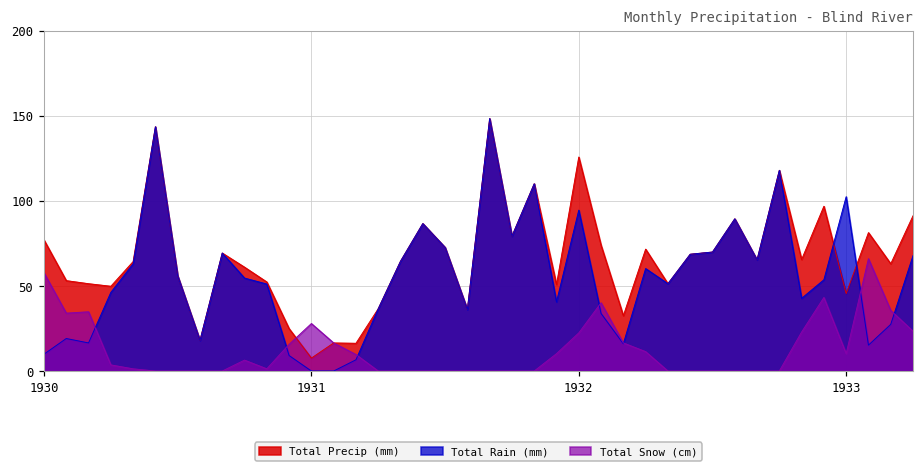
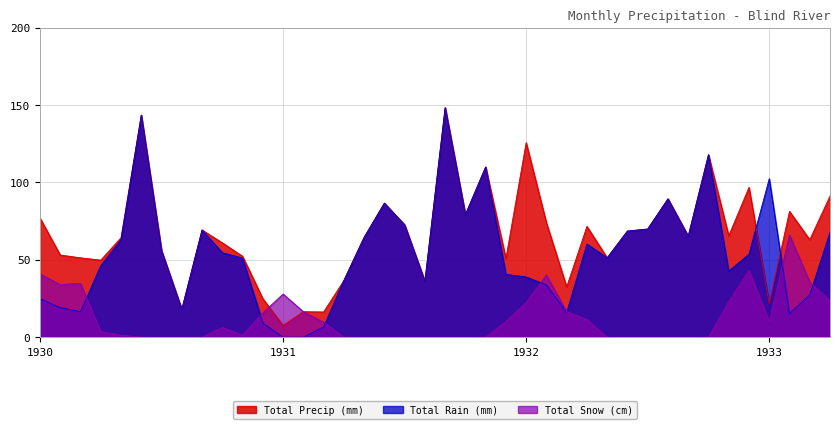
Total Rain (mm), 1930: 10 -> 25
Total Snow (cm), 1930: 58 -> 41
Total Rain (mm), 1932: 95 -> 39
Total Precip (mm), 1933: 46 -> 22
